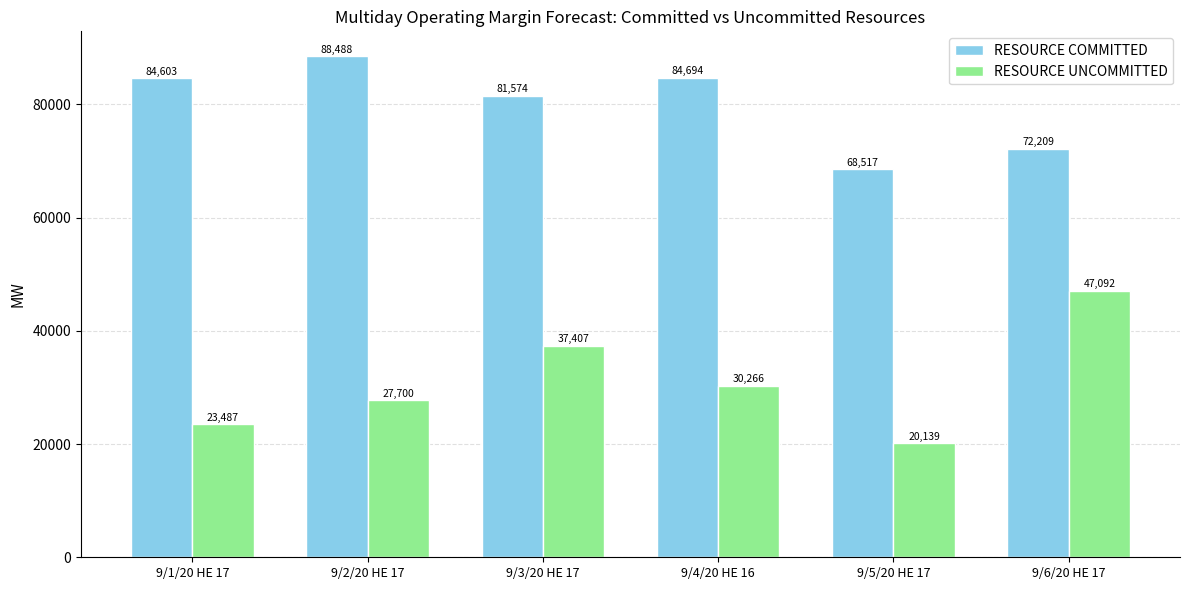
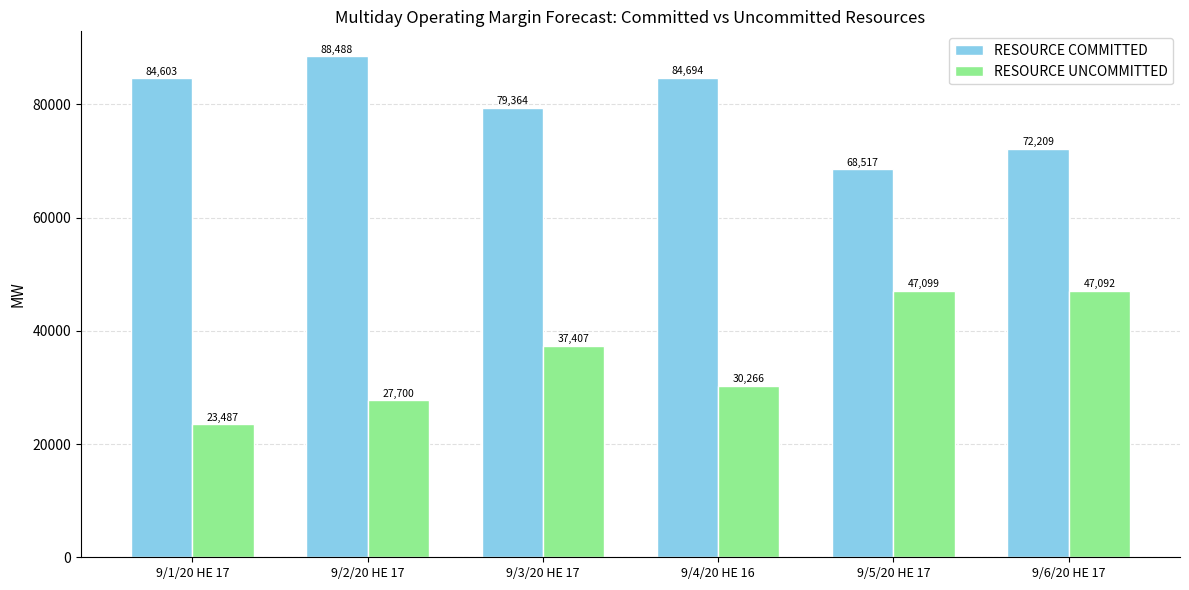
RESOURCE COMMITTED, 9/3/20 HE 17: 81,574 -> 79,364
RESOURCE UNCOMMITTED, 9/5/20 HE 17: 20,139 -> 47,099
